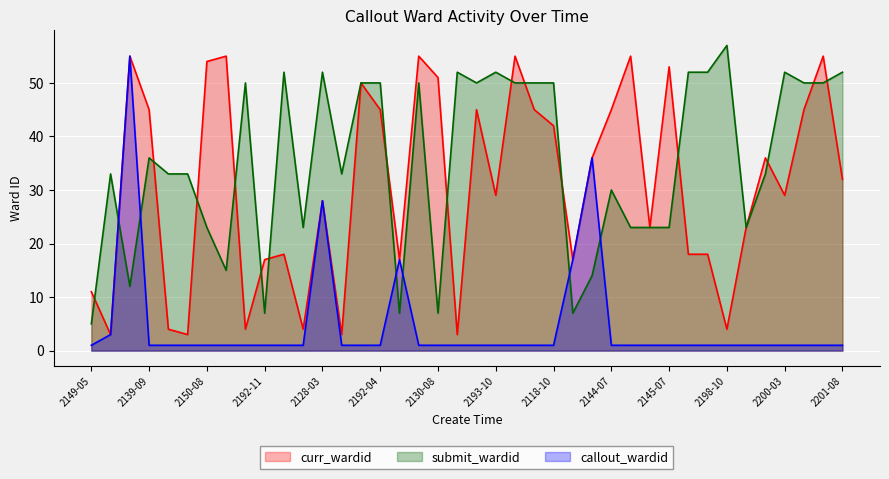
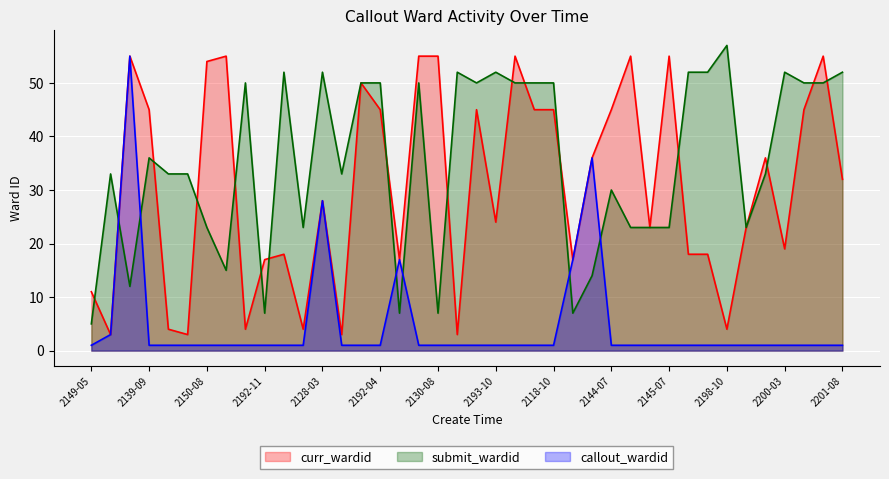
curr_wardid, 2130-08: 51 -> 55
curr_wardid, 2193-10: 29 -> 24
curr_wardid, 2118-10: 42 -> 45
curr_wardid, 2145-07: 53 -> 55
curr_wardid, 2200-03: 29 -> 19
